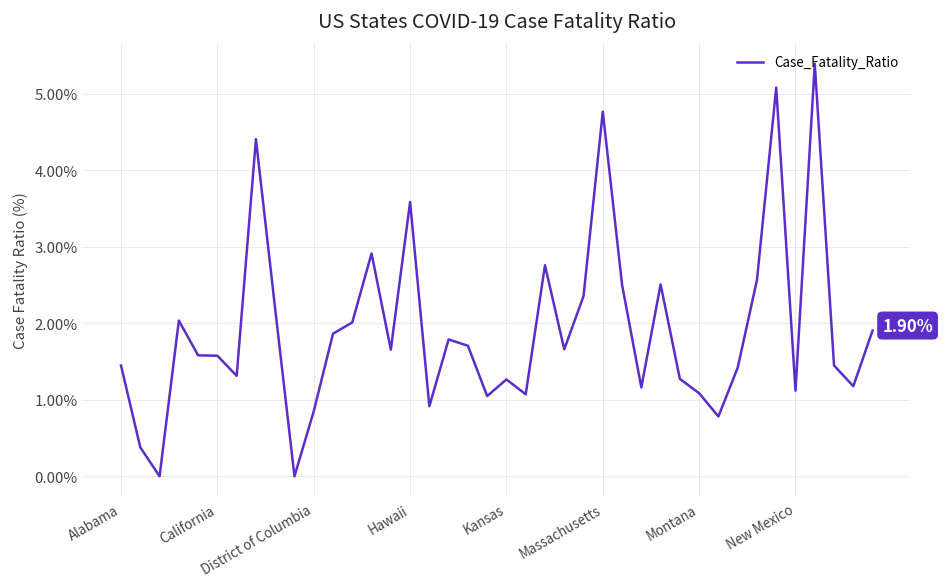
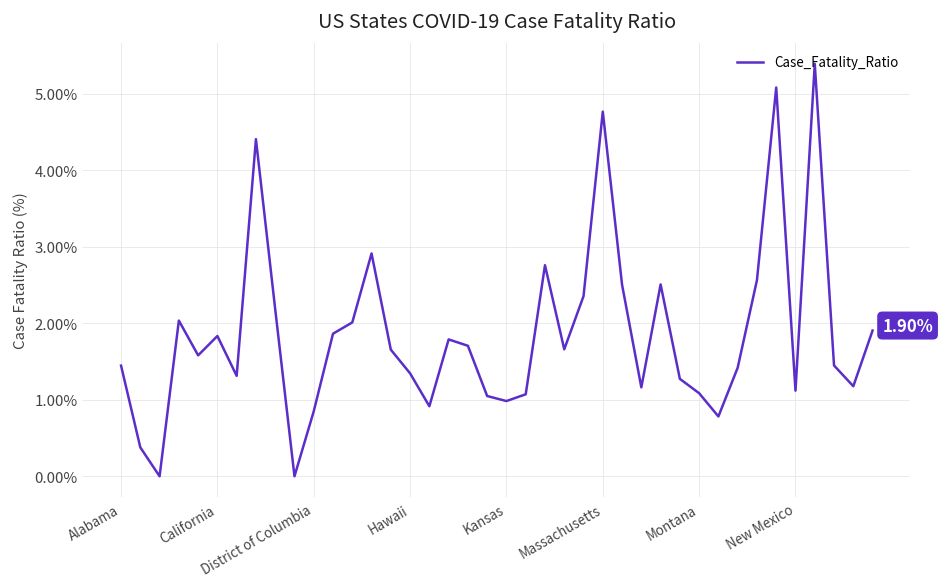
California: 1.6% -> 1.8%
Hawaii: 3.6% -> 1.3%
Kansas: 1.3% -> 1.0%
